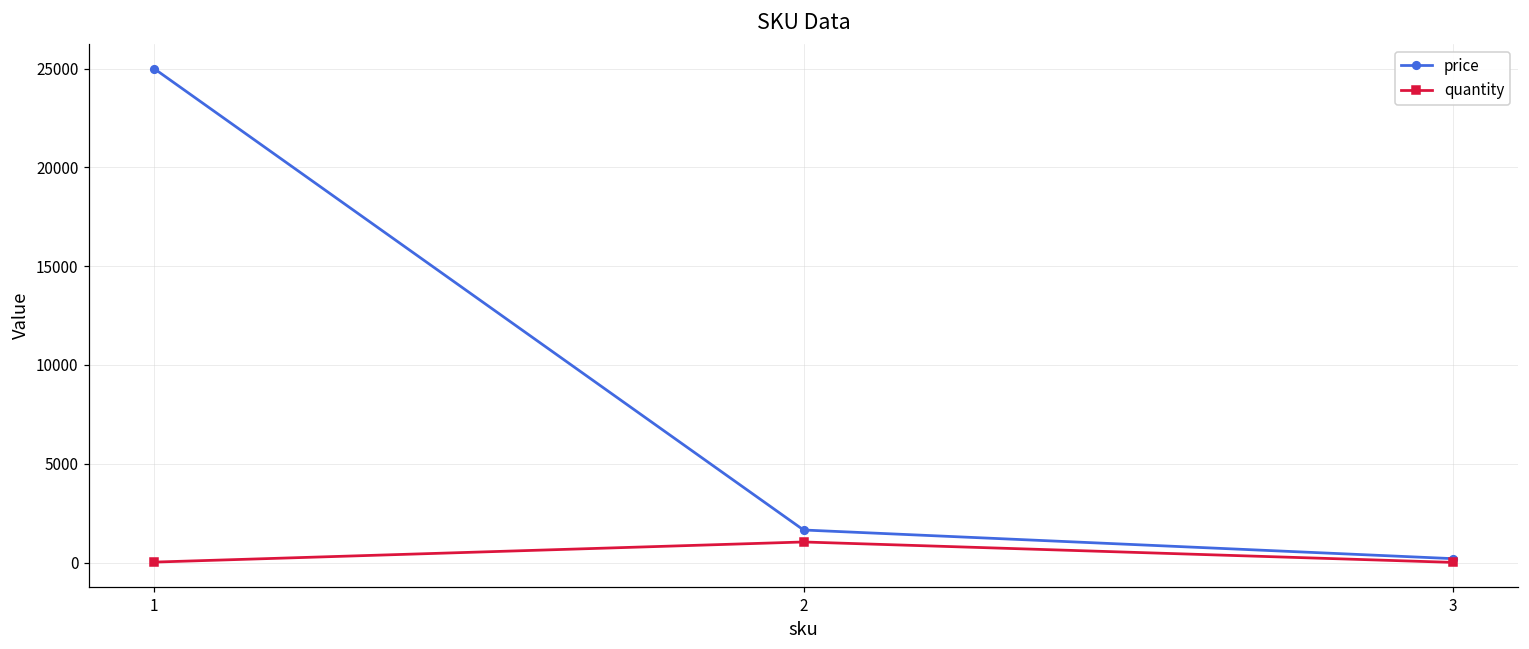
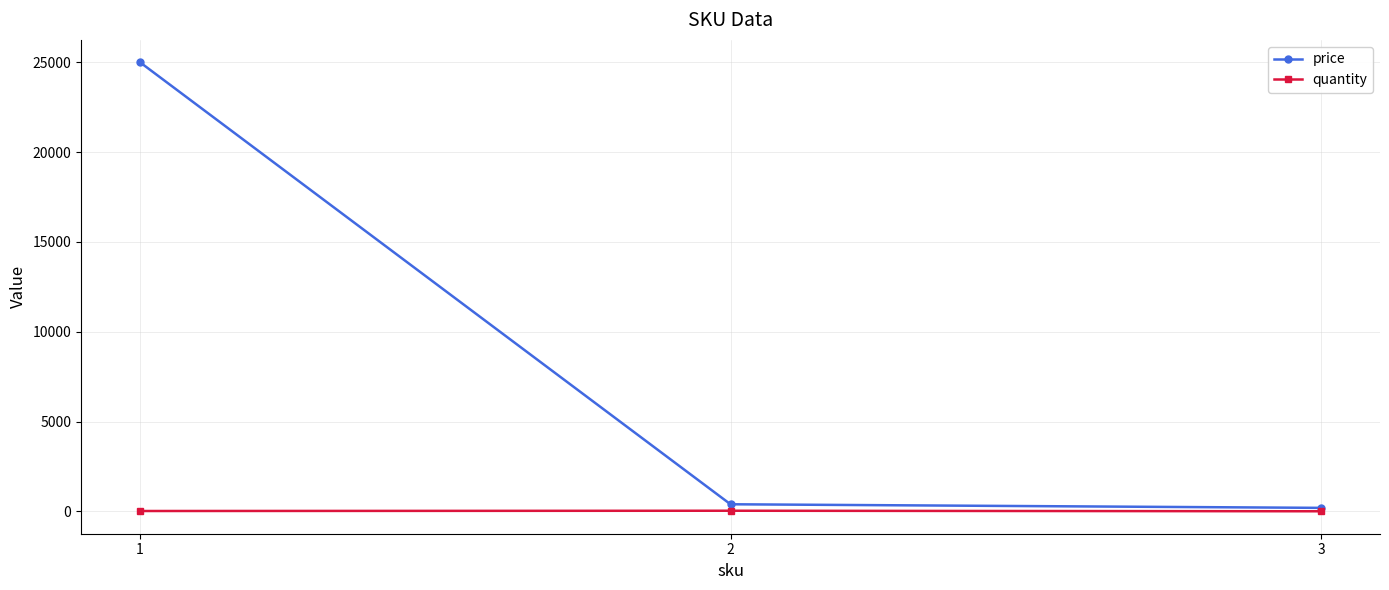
price, 2: 1700 -> 400
quantity, 2: 1000 -> 0
